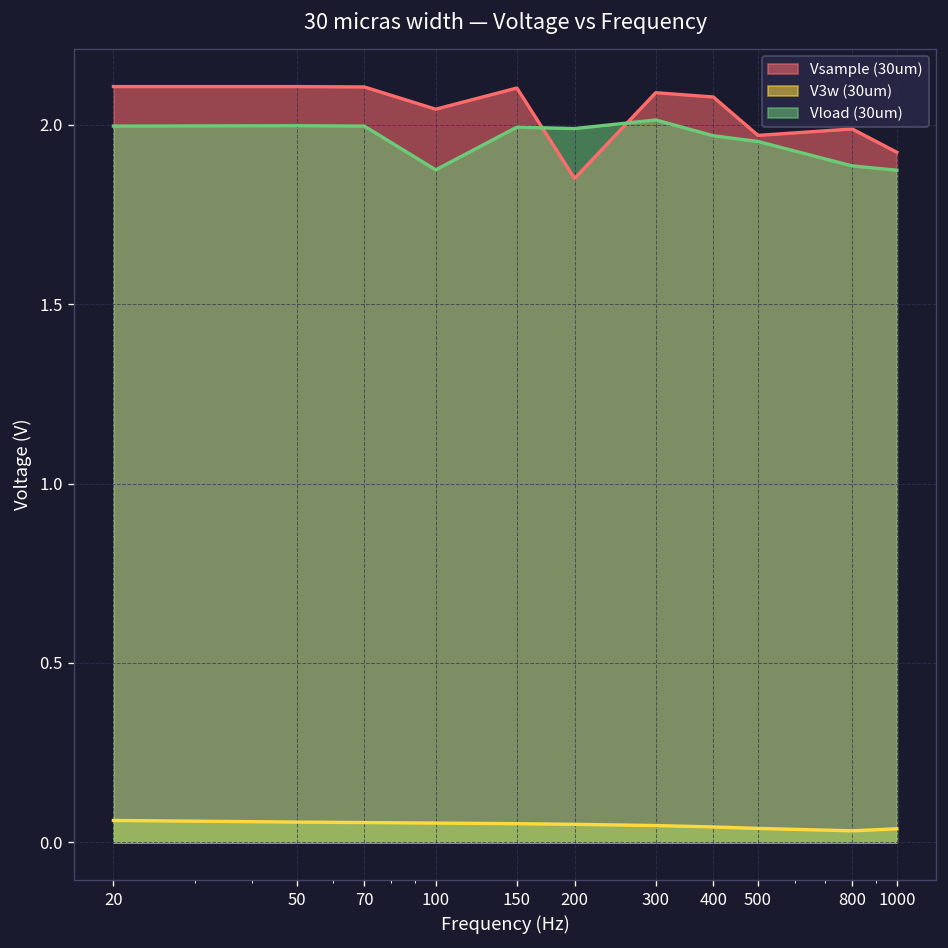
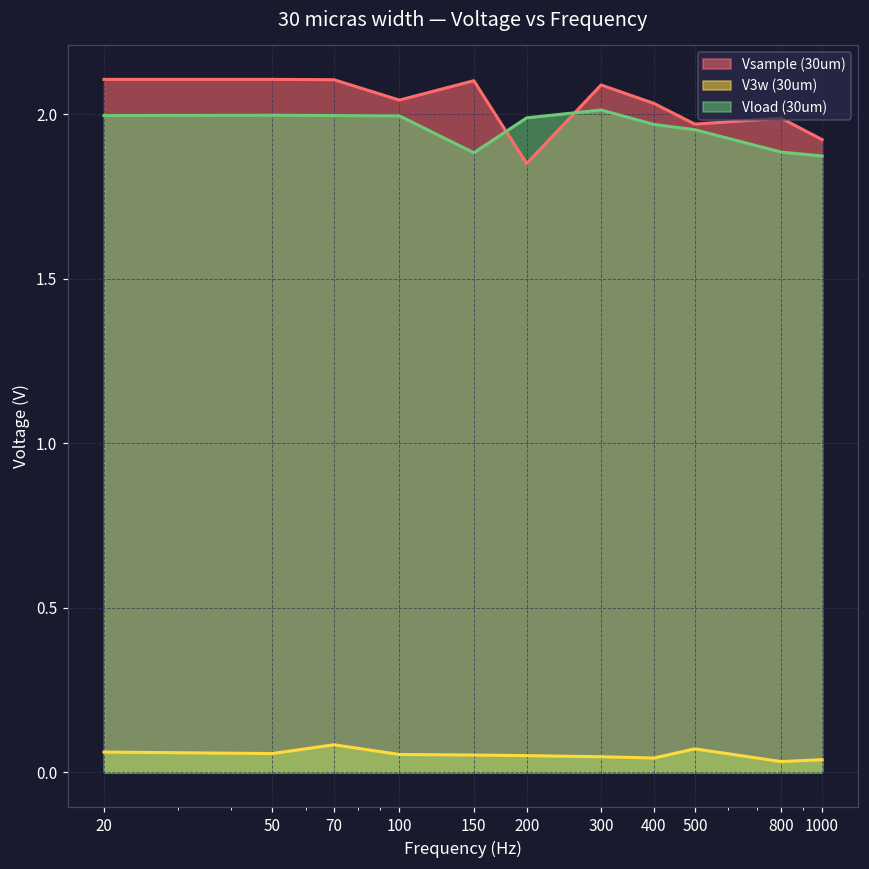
V3w (30um), 70: 0.06 -> 0.08
Vload (30um), 100: 1.87 -> 2.00
Vload (30um), 150: 1.99 -> 1.88
Vsample (30um), 400: 2.08 -> 2.03
V3w (30um), 500: 0.04 -> 0.07
